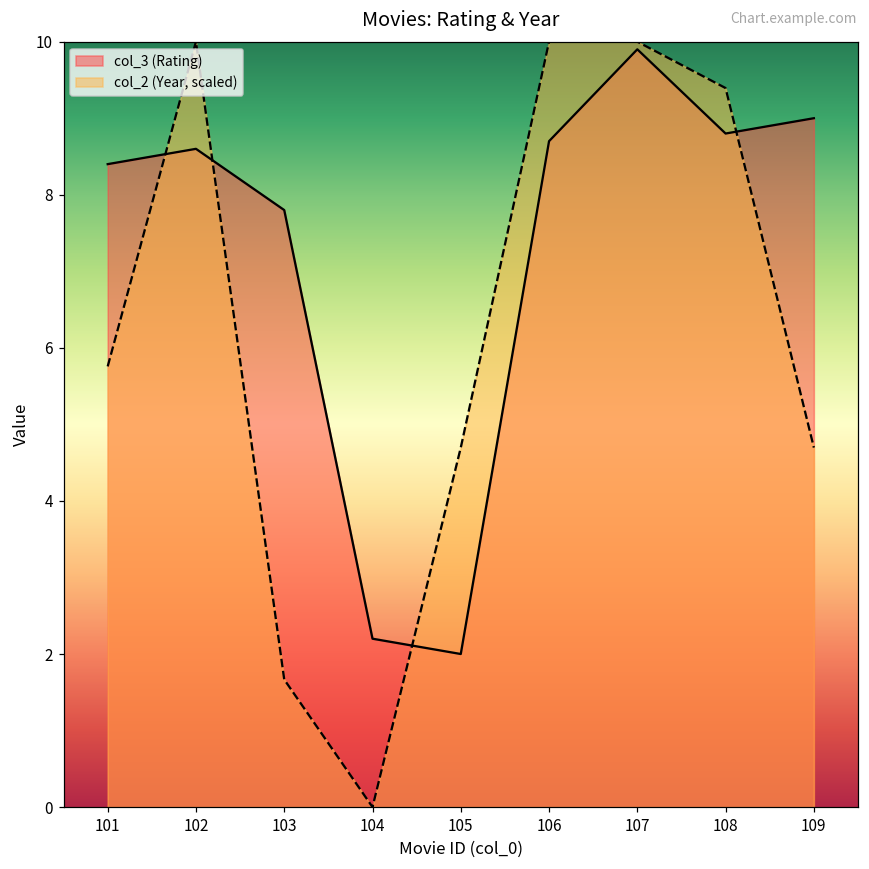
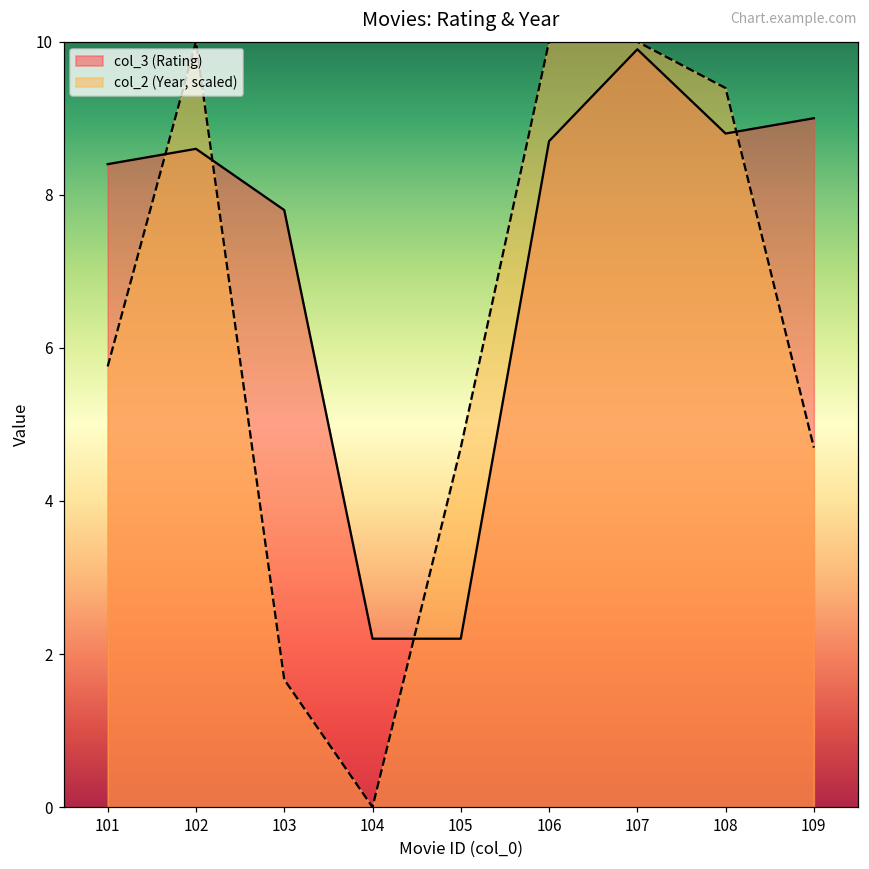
col_3 (Rating), 105: 2.0 -> 2.2
